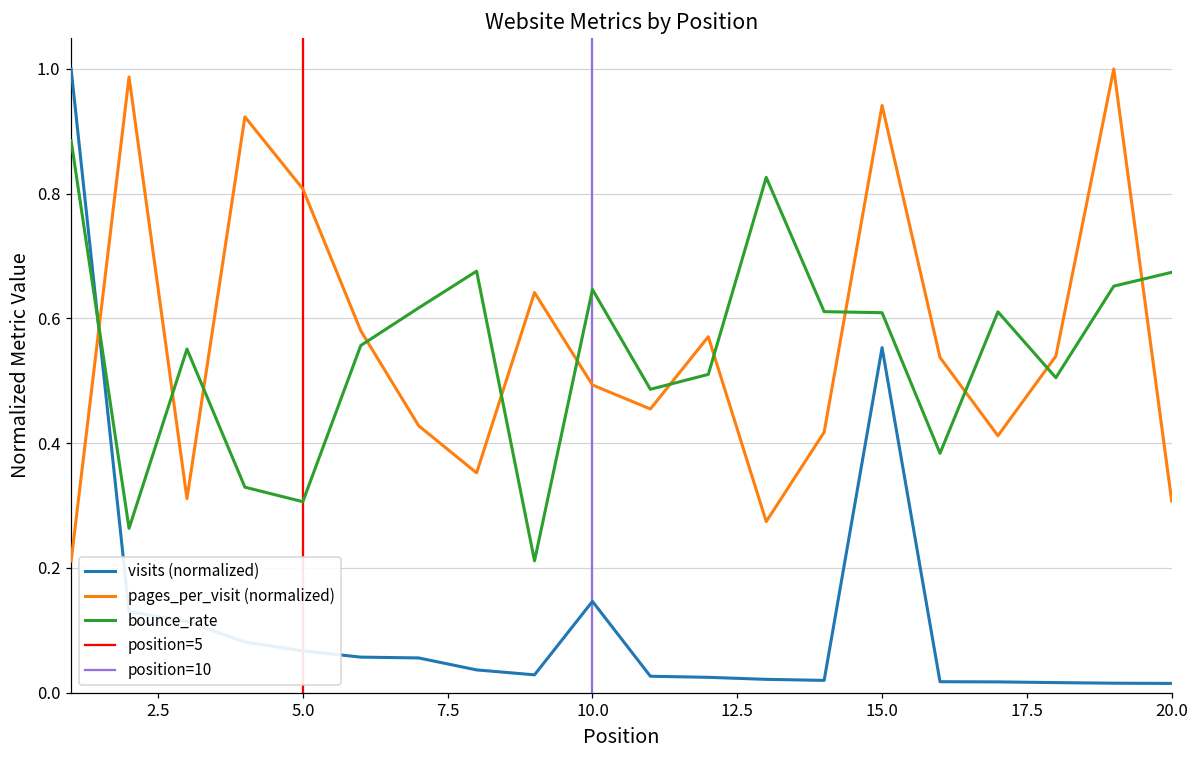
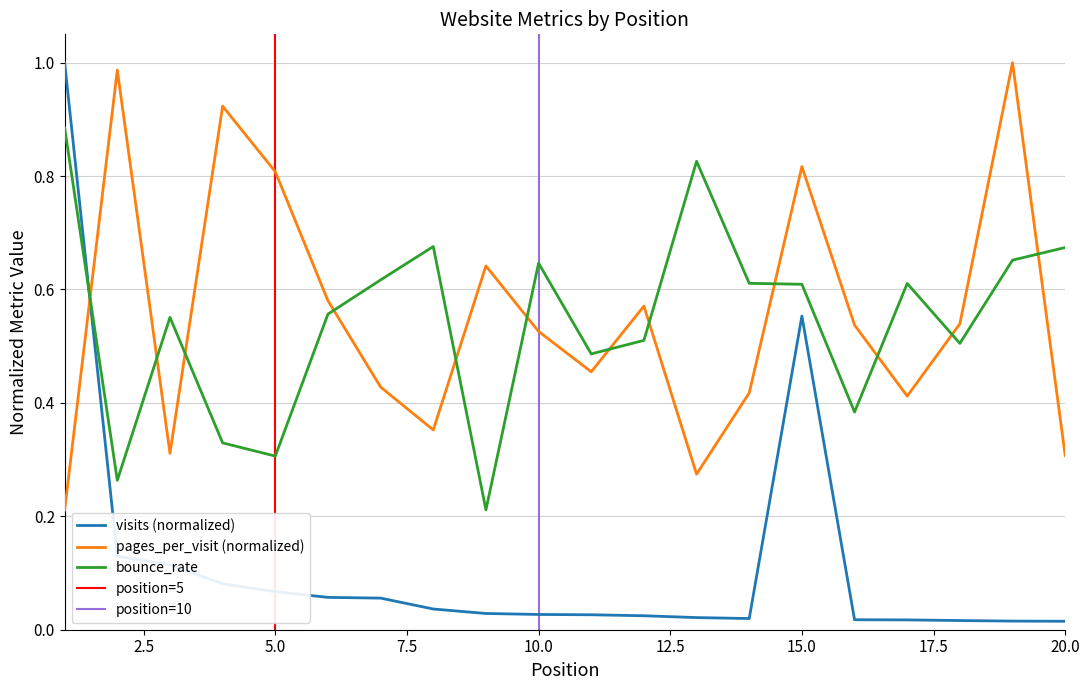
visits (normalized), 10.0: 0.15 -> 0.03
pages_per_visit (normalized), 10.0: 0.49 -> 0.53
pages_per_visit (normalized), 15.0: 0.94 -> 0.82
